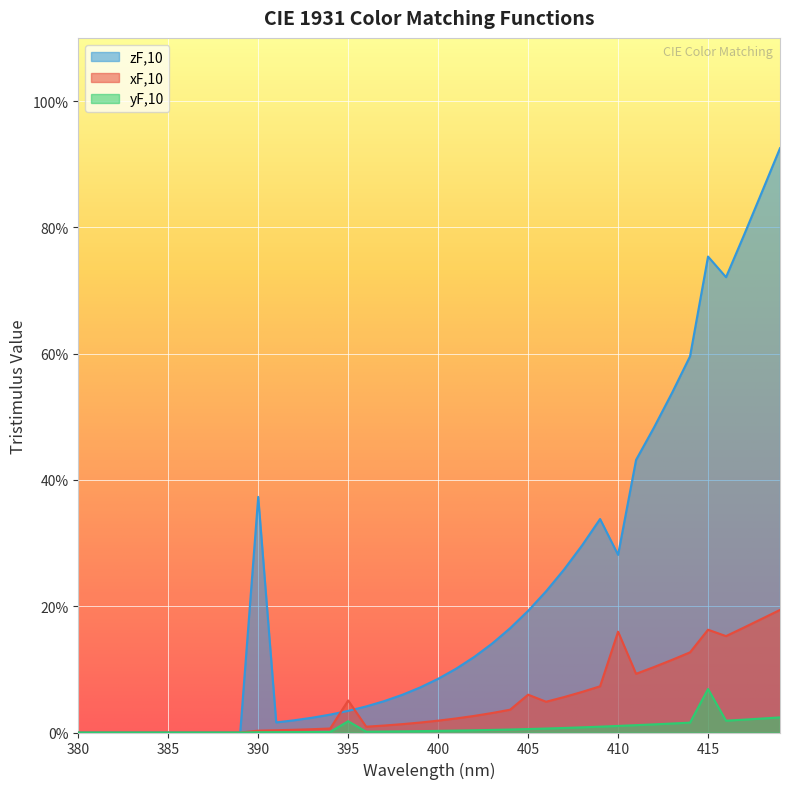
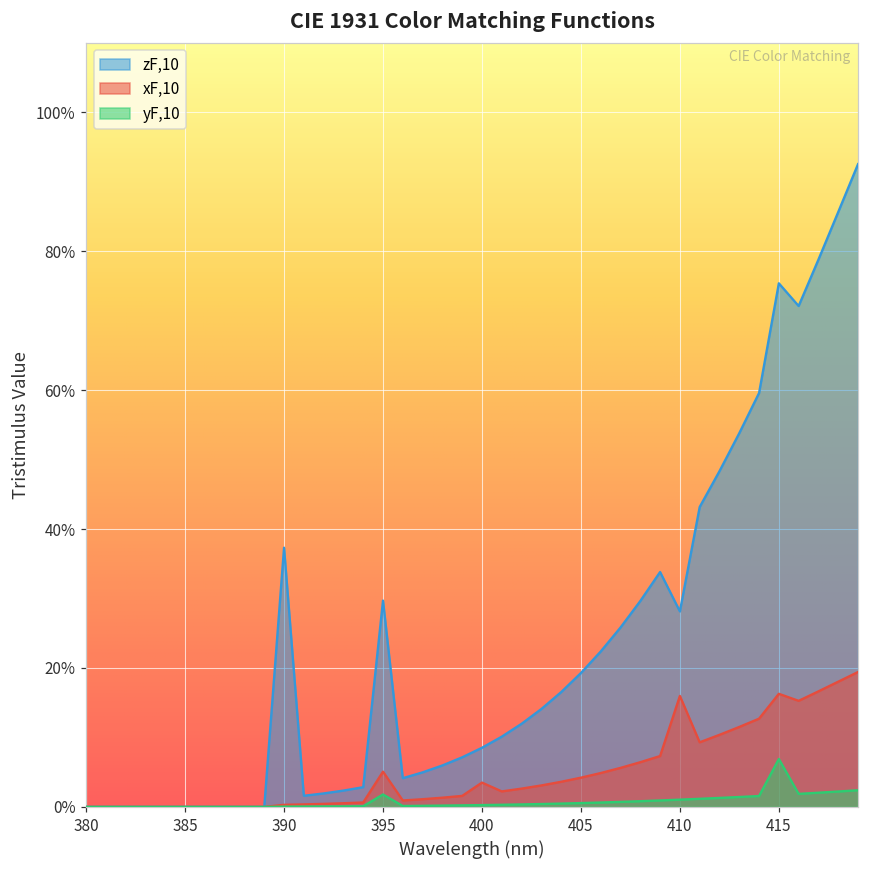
zF,10, 395: 3% -> 30%
xF,10, 400: 2% -> 3%
xF,10, 405: 6% -> 4%
